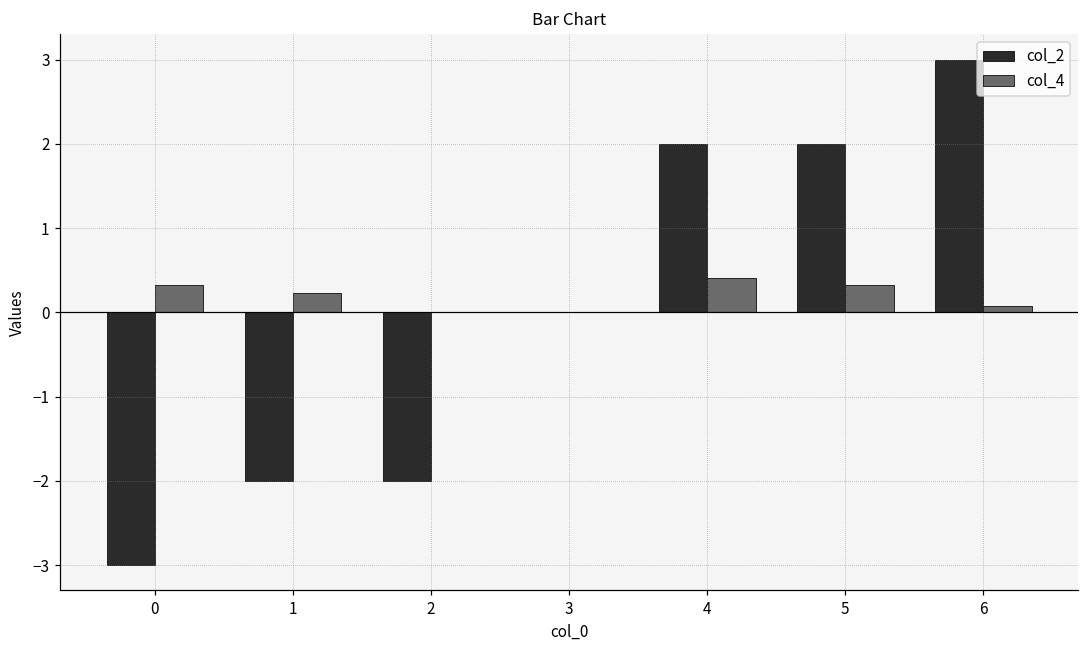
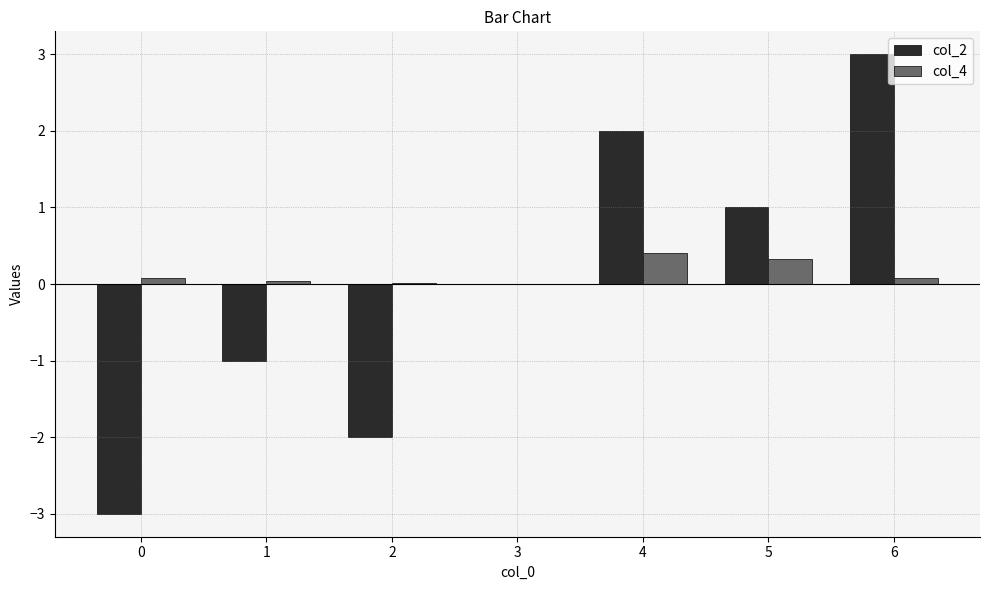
col_4, 0: 0.3 -> 0.1
col_2, 1: -2 -> -1
col_4, 1: 0.2 -> 0.0
col_2, 5: 2 -> 1
